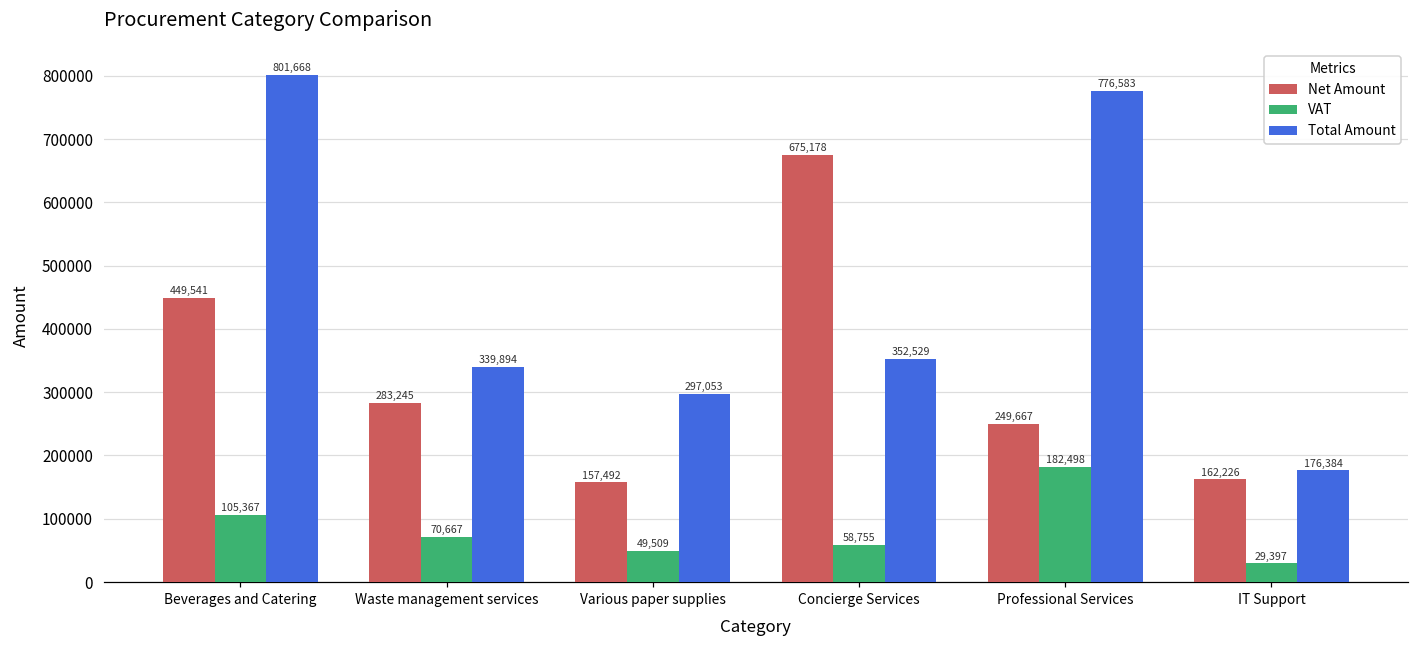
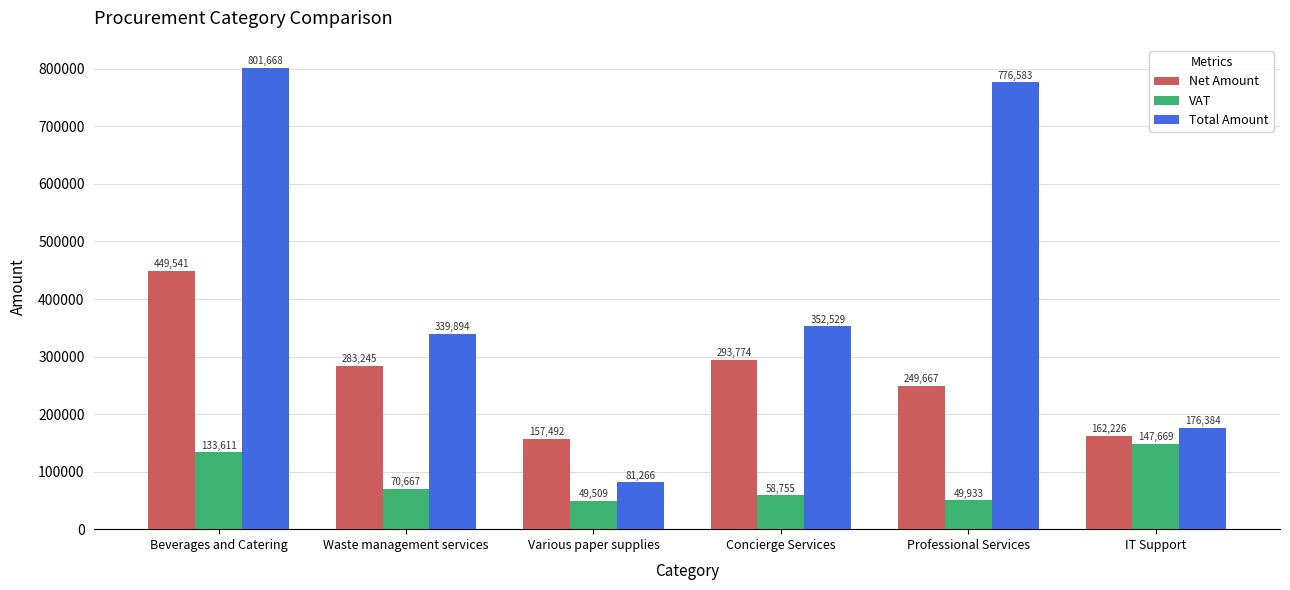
VAT, Beverages and Catering: 105,367 -> 133,611
Total Amount, Various paper supplies: 297,053 -> 81,266
Net Amount, Concierge Services: 675,178 -> 293,774
VAT, Professional Services: 182,498 -> 49,933
VAT, IT Support: 29,397 -> 147,669
